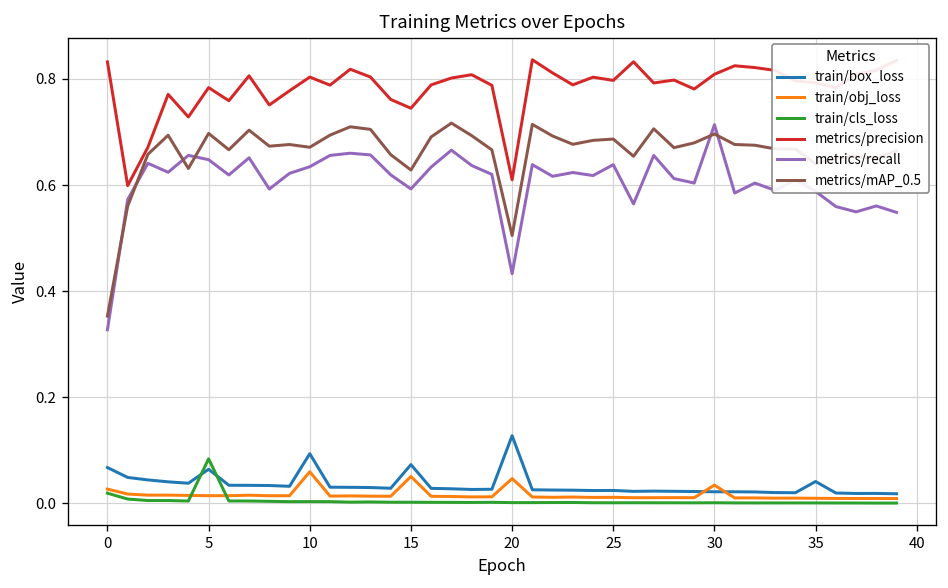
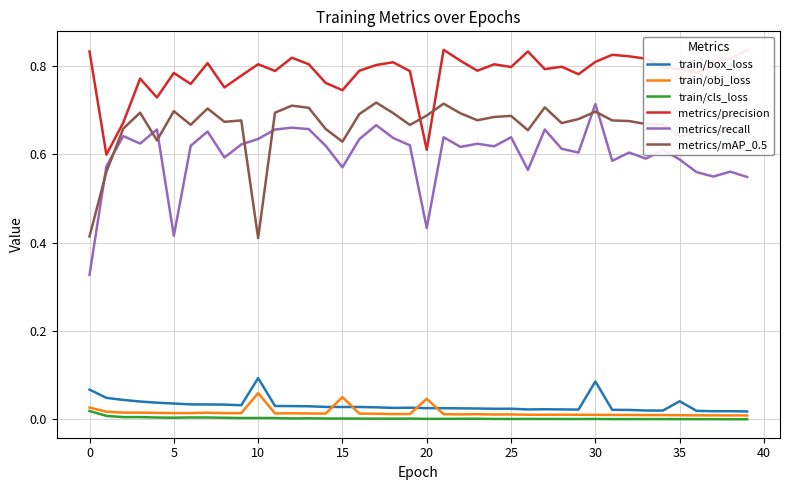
metrics/mAP_0.5, 0: 0.35 -> 0.41
train/box_loss, 5: 0.06 -> 0.04
train/cls_loss, 5: 0.08 -> 0.00
metrics/recall, 5: 0.65 -> 0.42
metrics/mAP_0.5, 10: 0.67 -> 0.41
train/box_loss, 15: 0.07 -> 0.03
metrics/recall, 15: 0.59 -> 0.57
train/box_loss, 20: 0.13 -> 0.03
metrics/mAP_0.5, 20: 0.50 -> 0.69
train/box_loss, 30: 0.02 -> 0.09
train/obj_loss, 30: 0.03 -> 0.01
